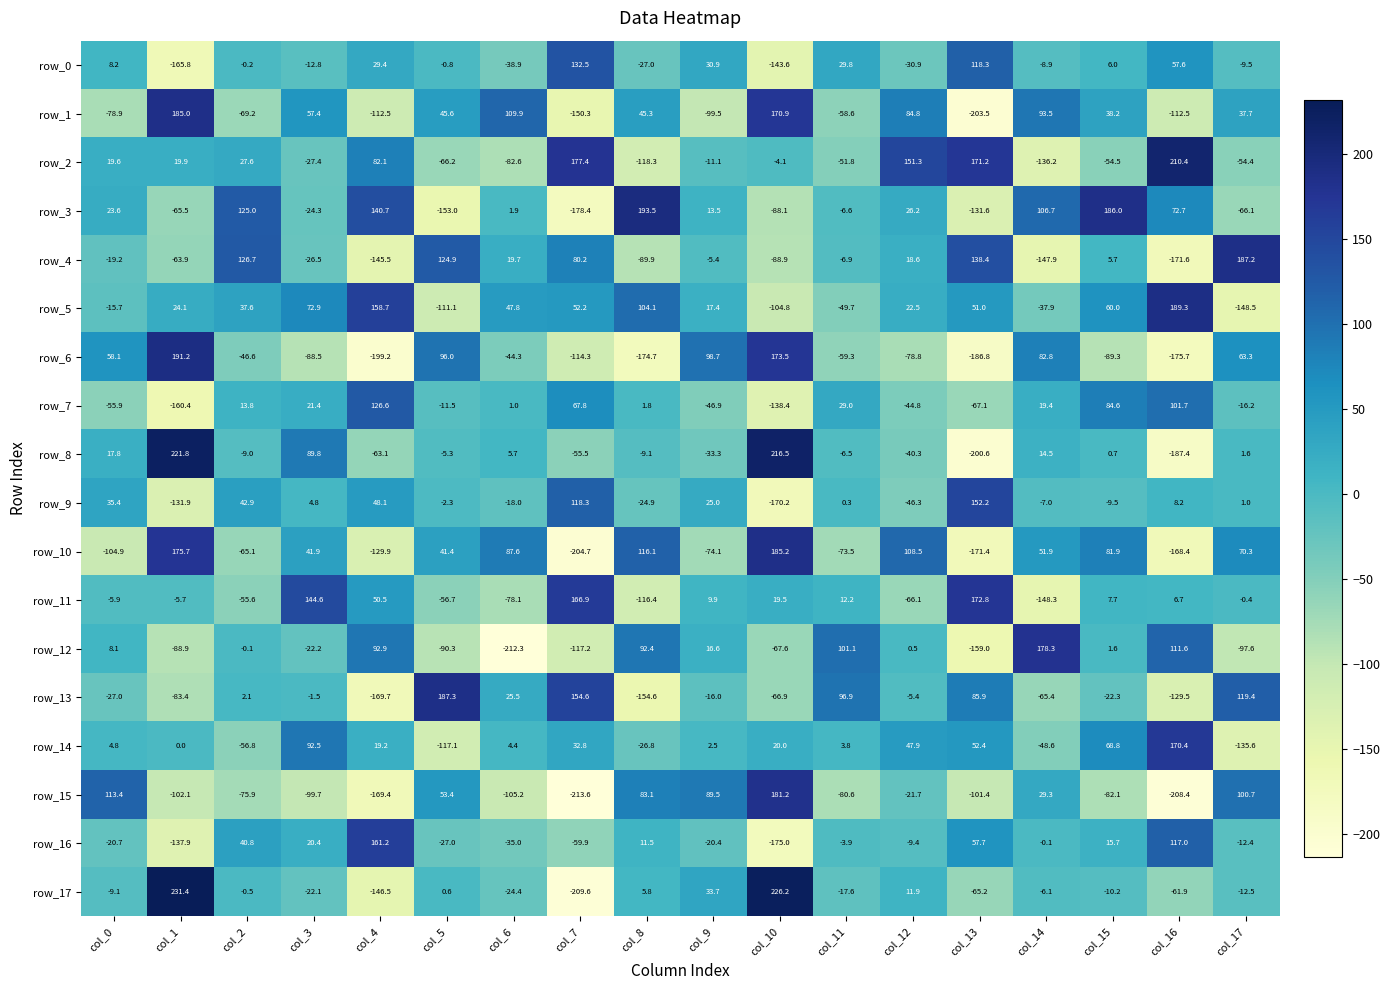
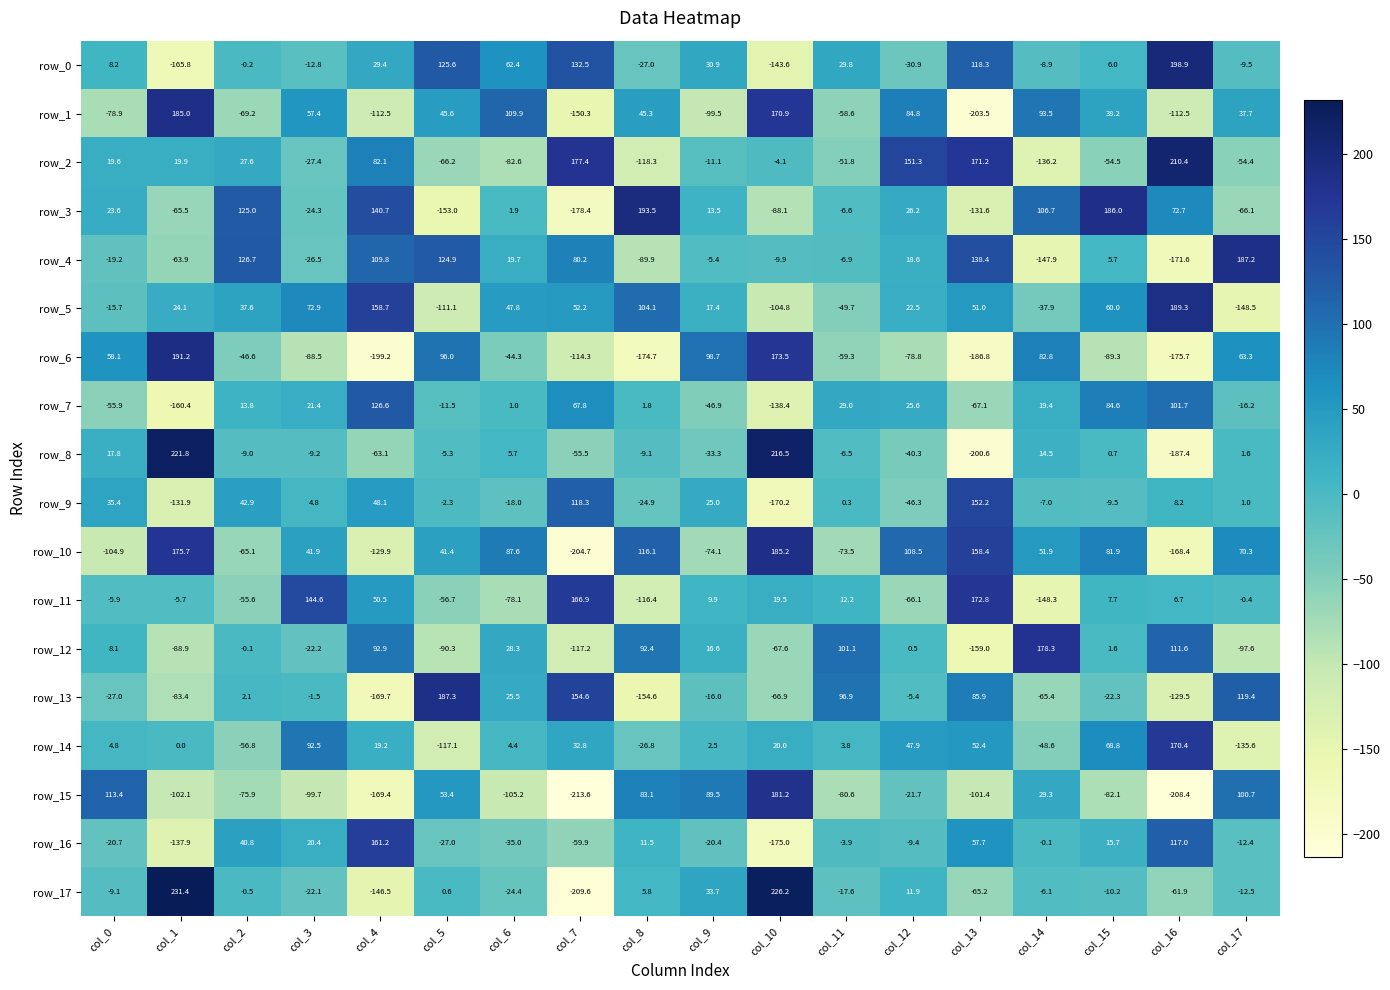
row_0, col_5: -0.8 -> 125.6
row_0, col_6: -38.9 -> 62.4
row_0, col_16: 57.6 -> 198.9
row_4, col_4: -145.5 -> 109.8
row_4, col_10: -88.9 -> -9.9
row_7, col_12: -44.8 -> 25.6
row_8, col_3: 89.8 -> -9.2
row_10, col_13: -171.4 -> 158.4
row_12, col_6: -212.3 -> 28.3
